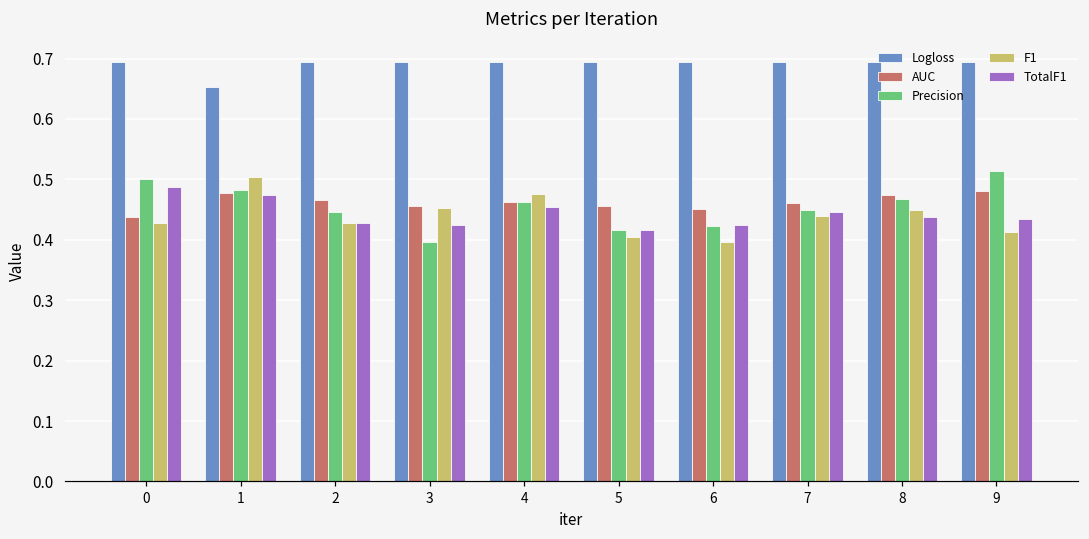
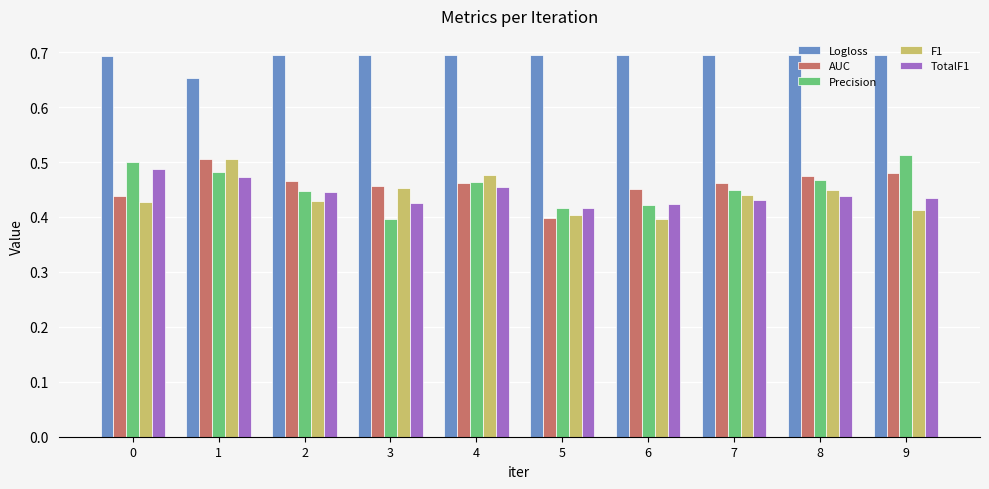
AUC, 1: 0.48 -> 0.51
TotalF1, 2: 0.43 -> 0.44
AUC, 5: 0.46 -> 0.40
TotalF1, 7: 0.45 -> 0.43
